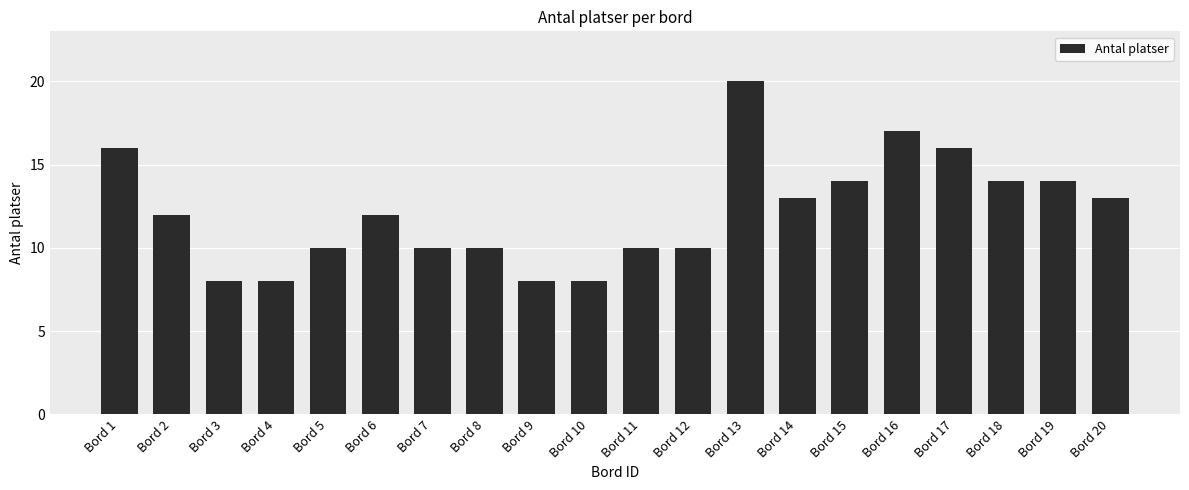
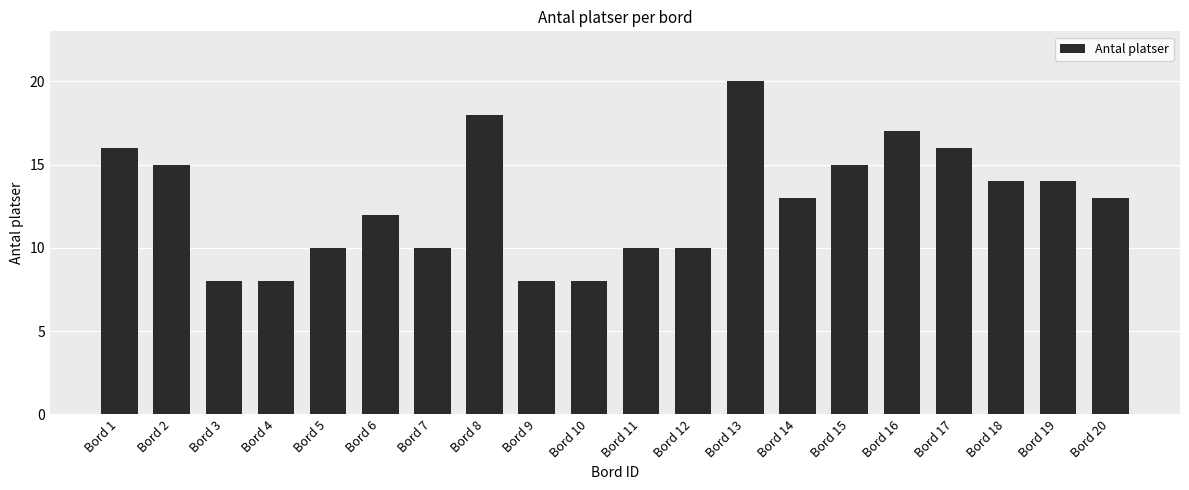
Bord 2: 12 -> 15
Bord 8: 10 -> 18
Bord 15: 14 -> 15
